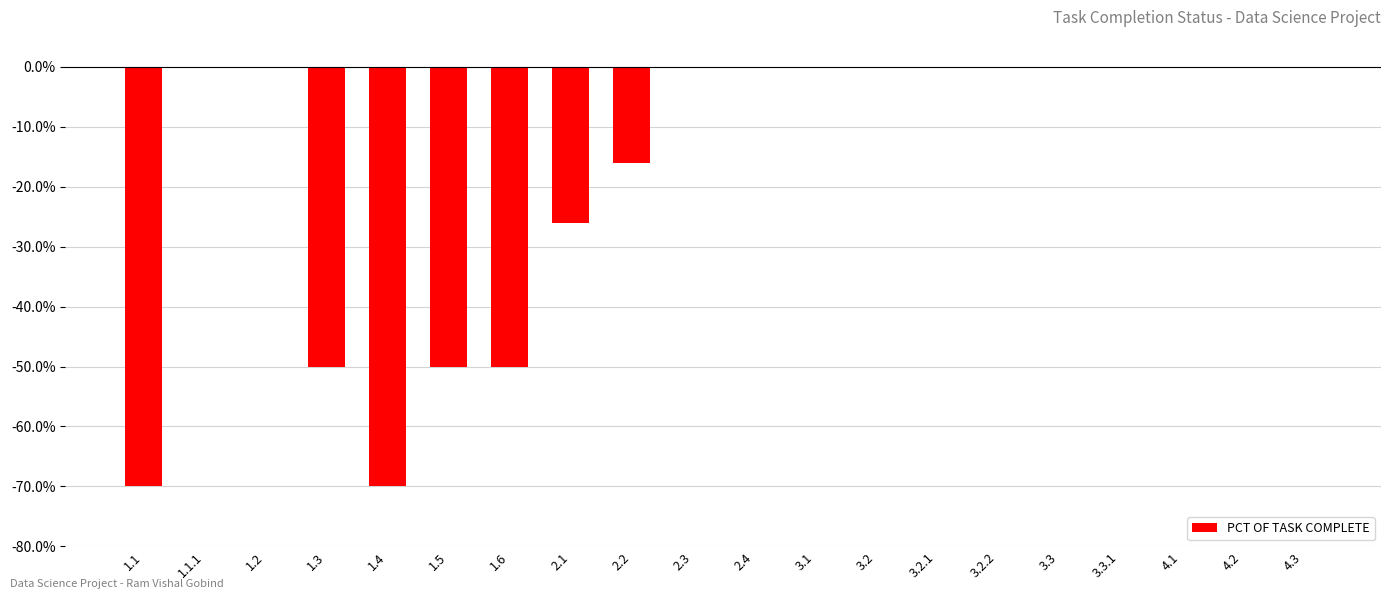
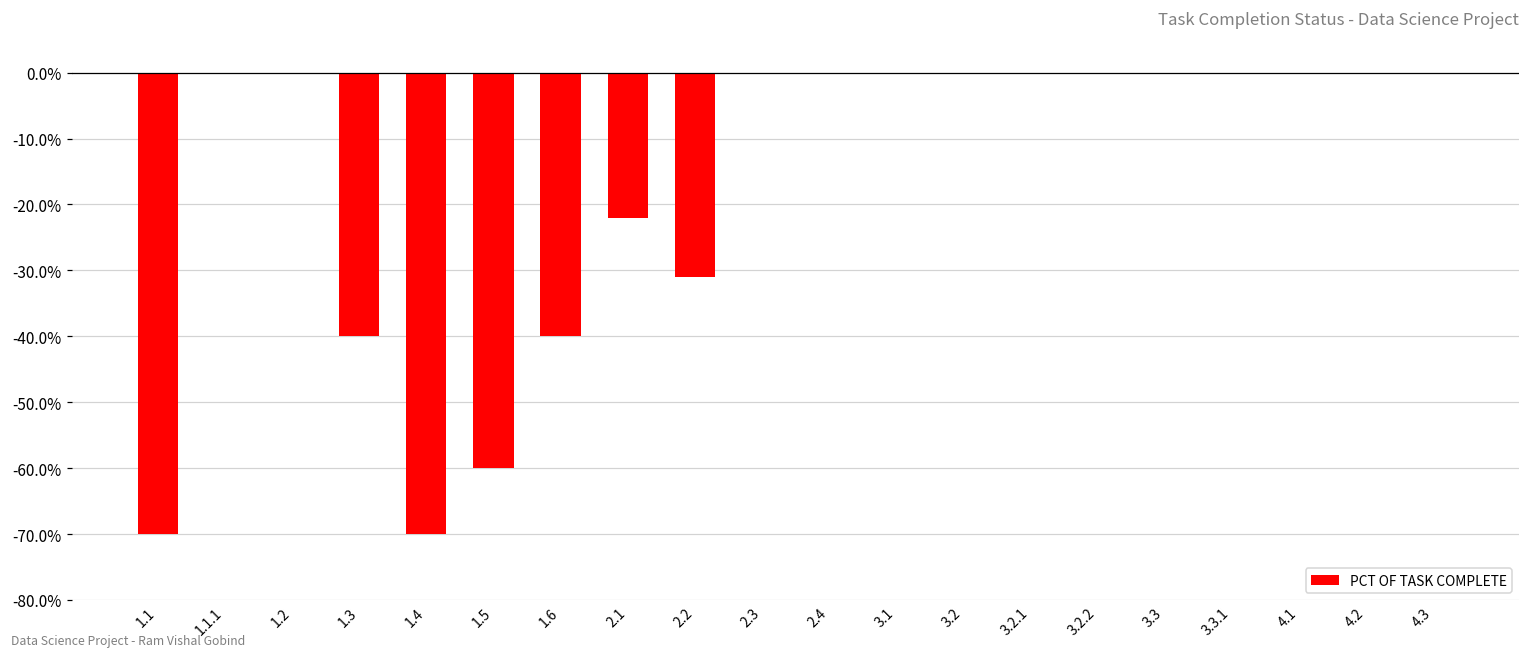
1.3: -50% -> -40%
1.5: -50% -> -60%
1.6: -50% -> -40%
2.1: -26% -> -22%
2.2: -16% -> -31%
